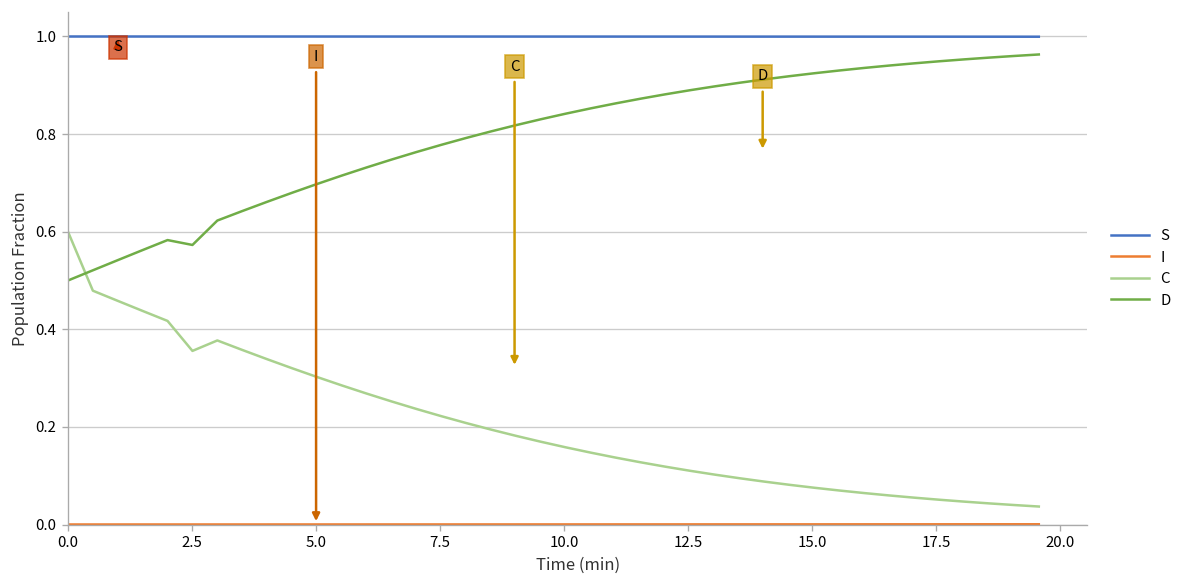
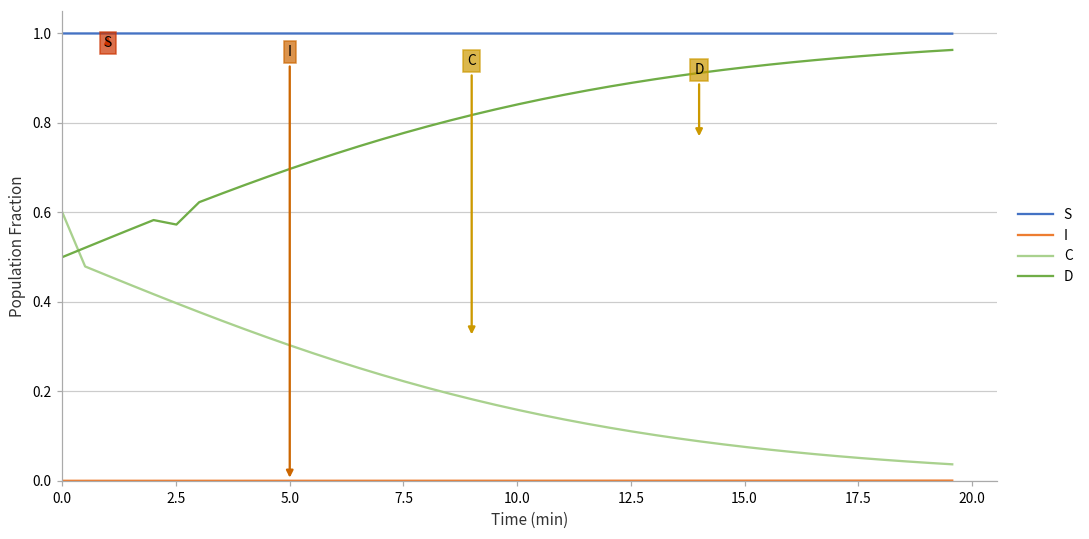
C, 2.5: 0.36 -> 0.40
